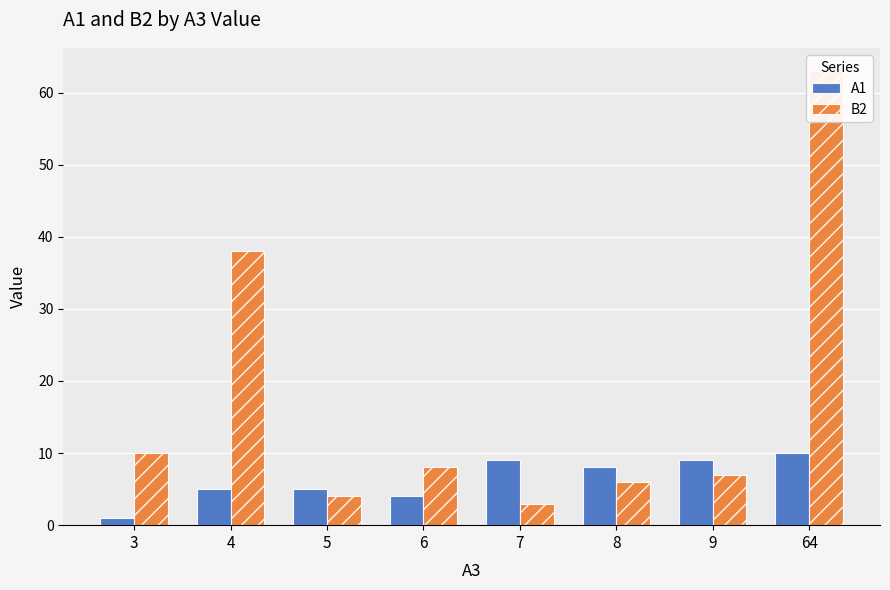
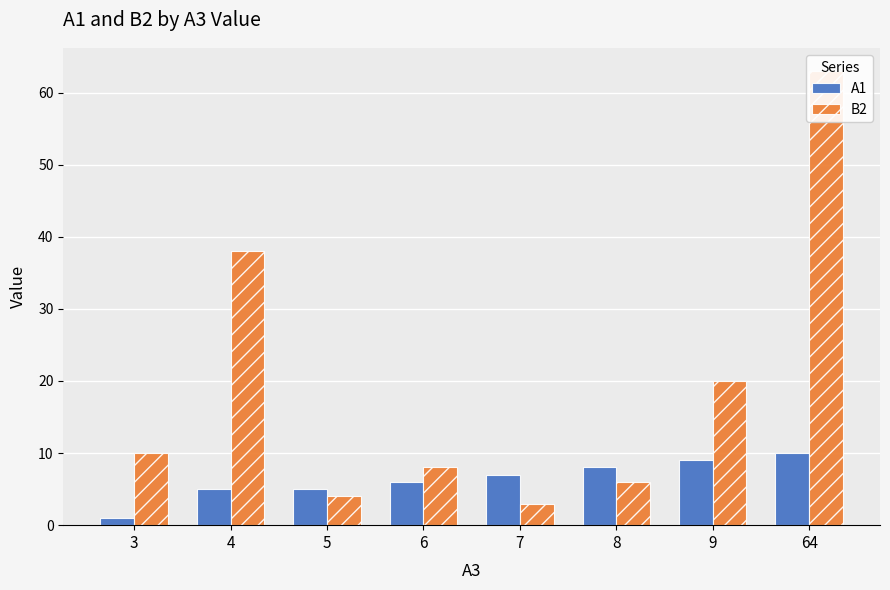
A1, 6: 4 -> 6
A1, 7: 9 -> 7
B2, 9: 7 -> 20
